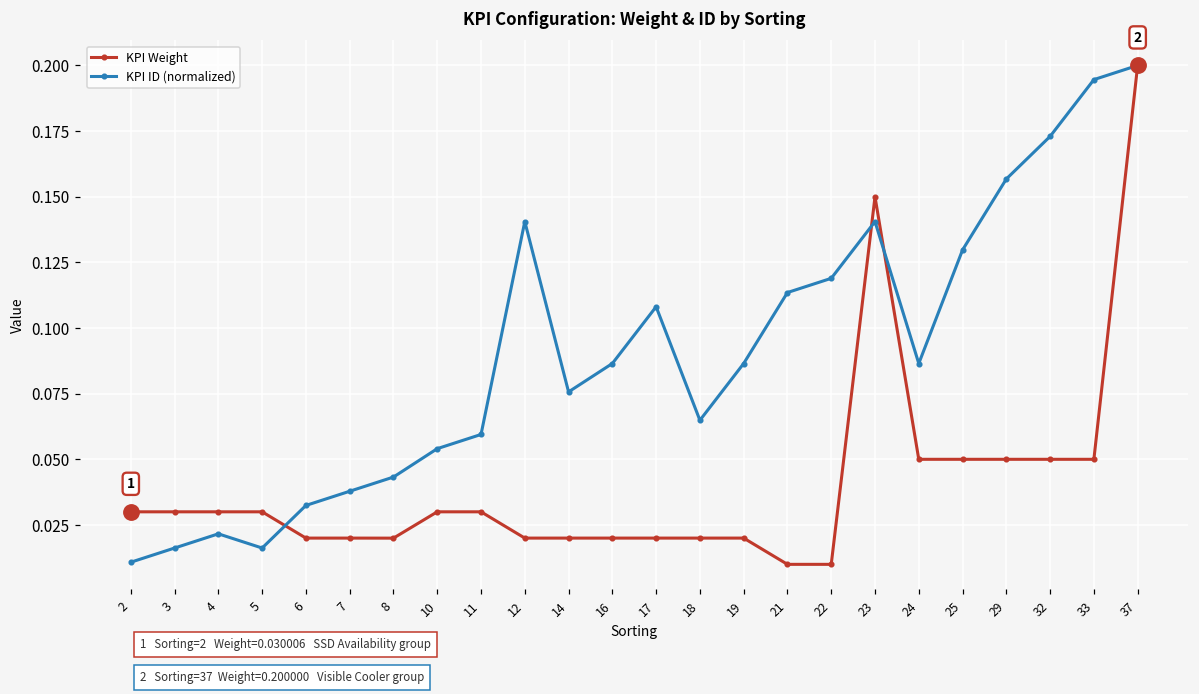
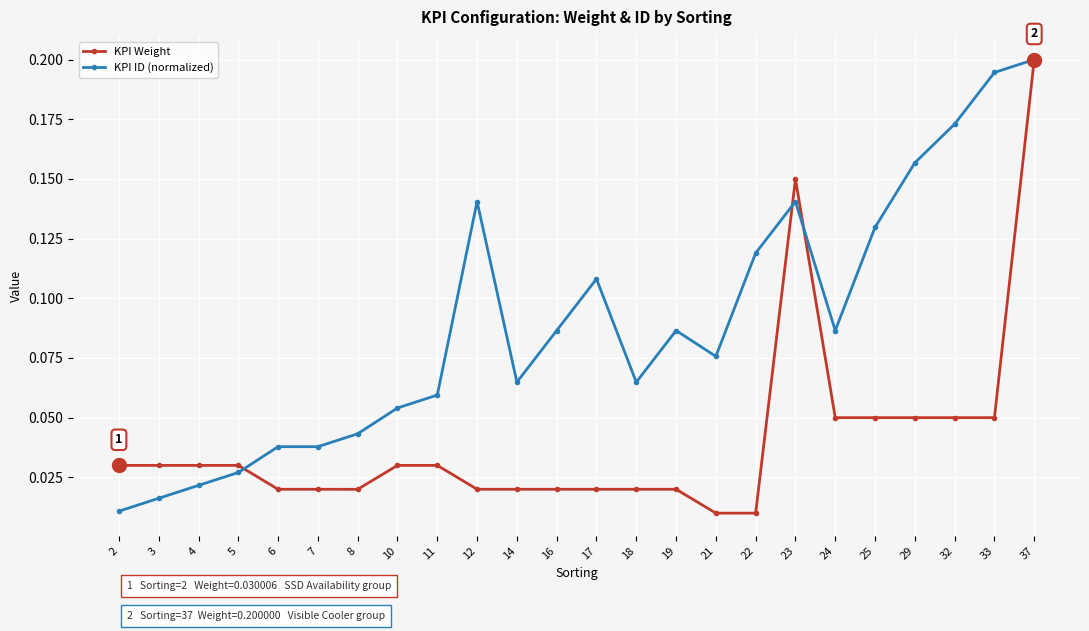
KPI ID (normalized), 5: 0.016 -> 0.027
KPI ID (normalized), 6: 0.032 -> 0.038
KPI ID (normalized), 14: 0.076 -> 0.065
KPI ID (normalized), 21: 0.114 -> 0.076
